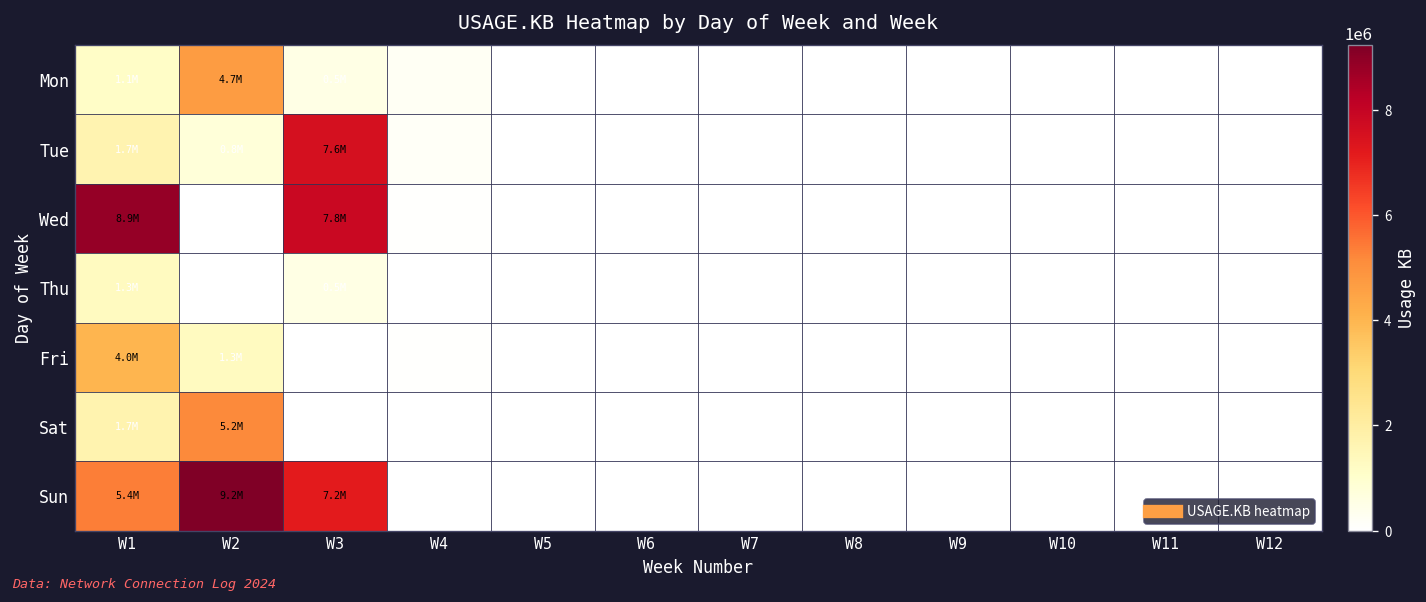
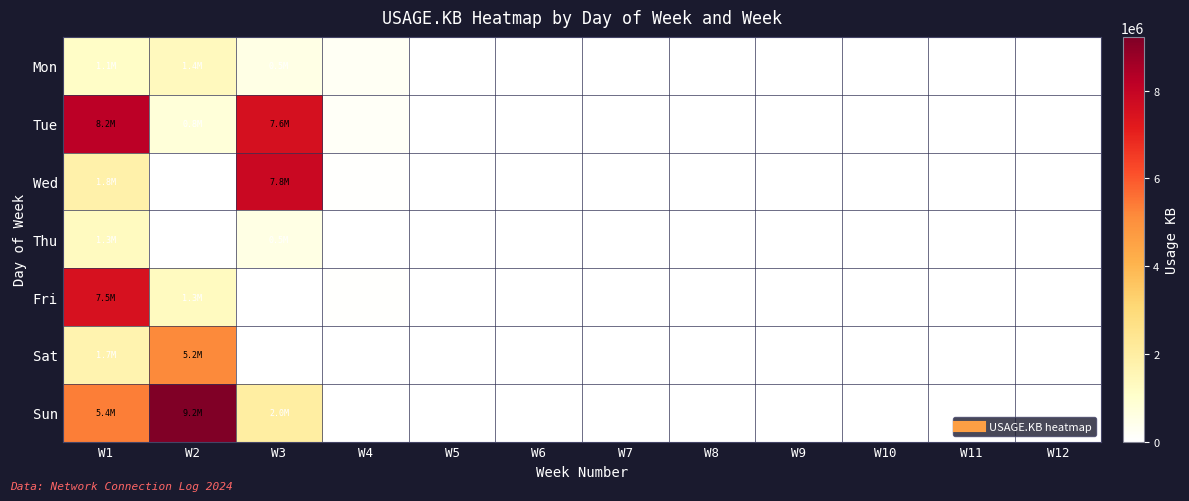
Mon, W2: 4.7M -> 1.4M
Tue, W1: 1.7M -> 8.2M
Wed, W1: 8.9M -> 1.8M
Fri, W1: 4.0M -> 7.5M
Sun, W3: 7.2M -> 2.0M
